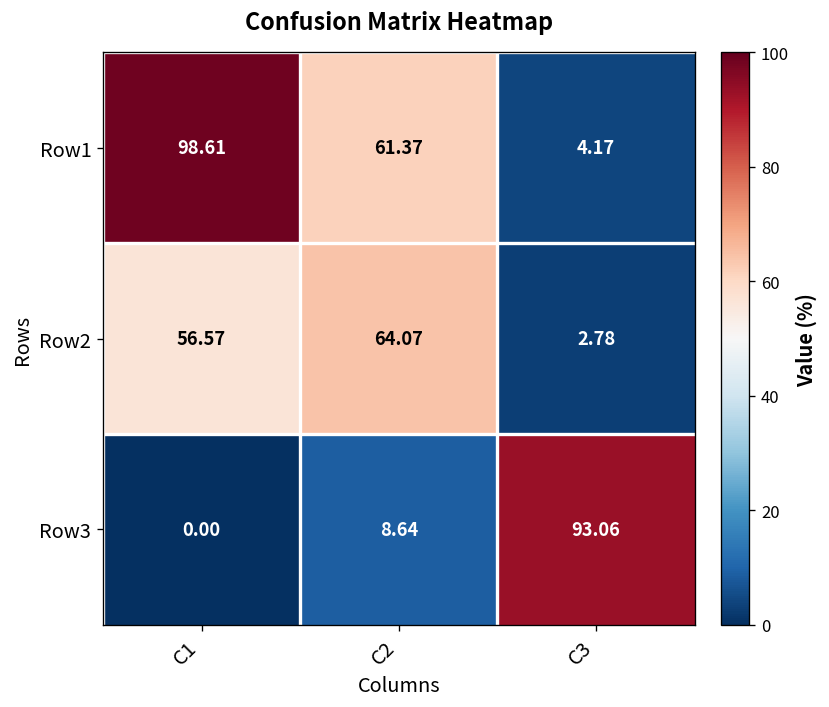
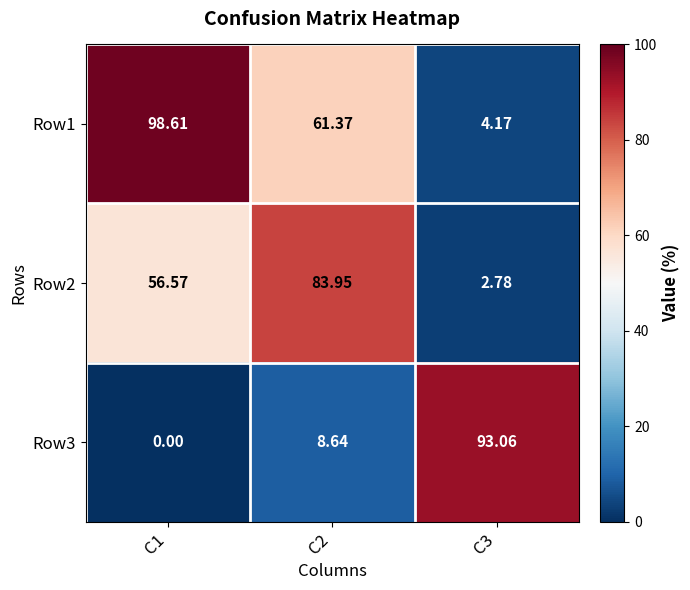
Row2, C2: 64.07 -> 83.95
